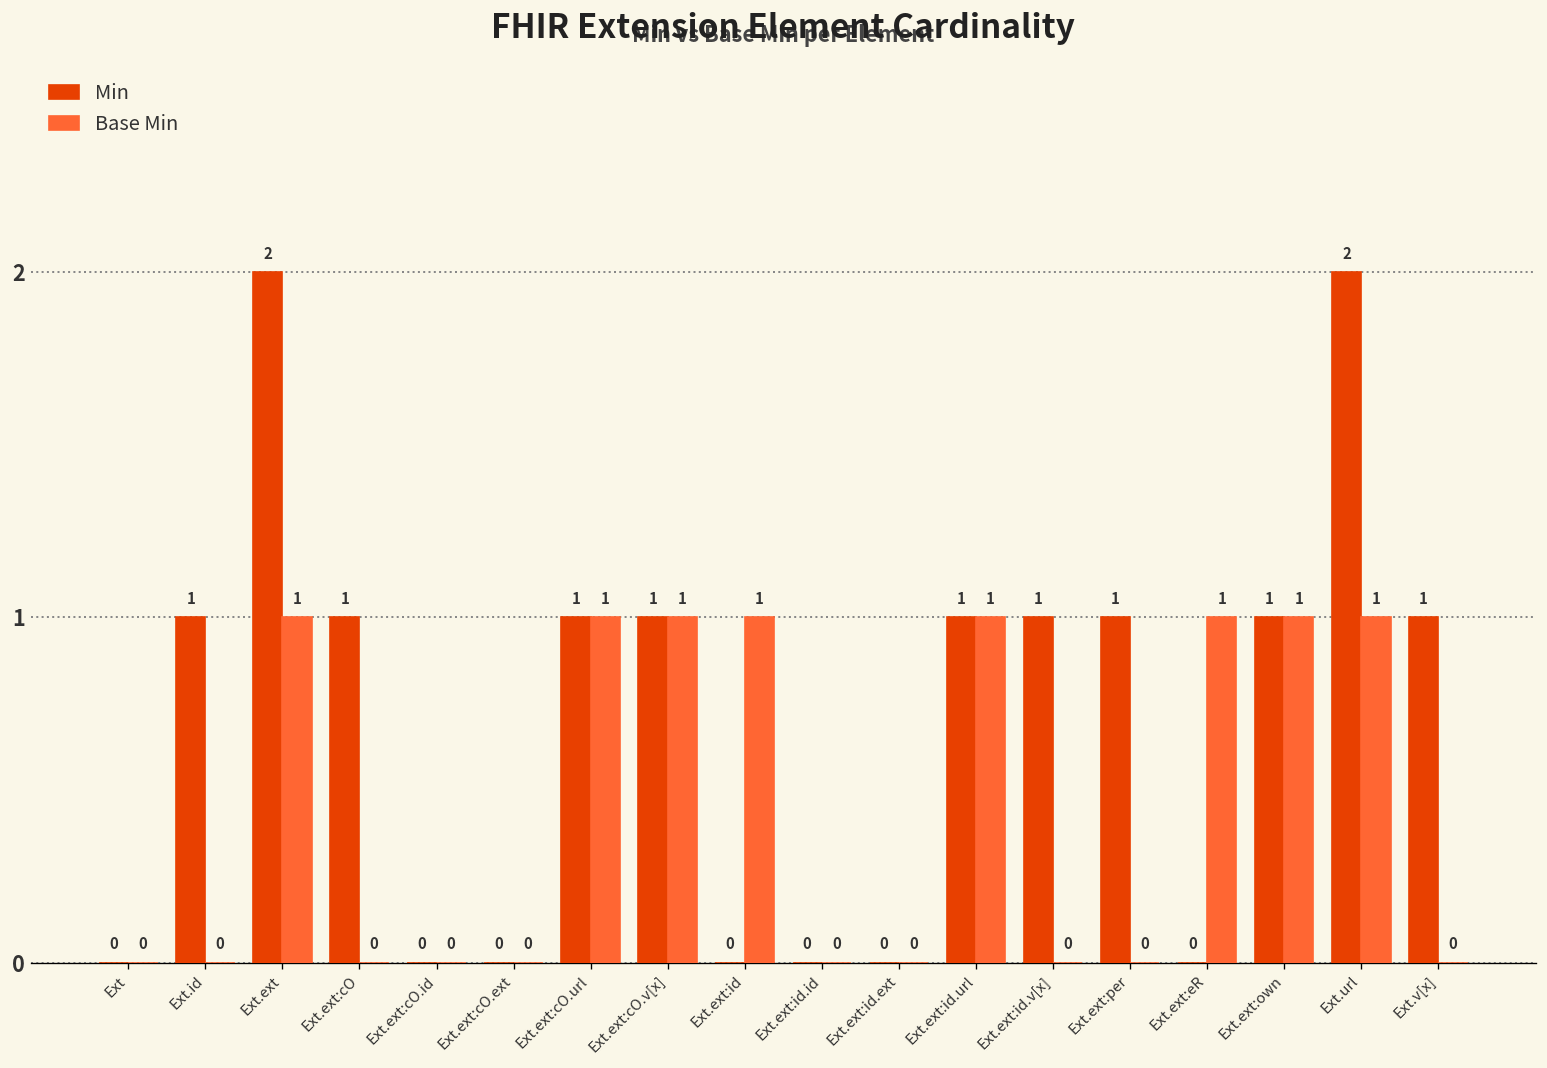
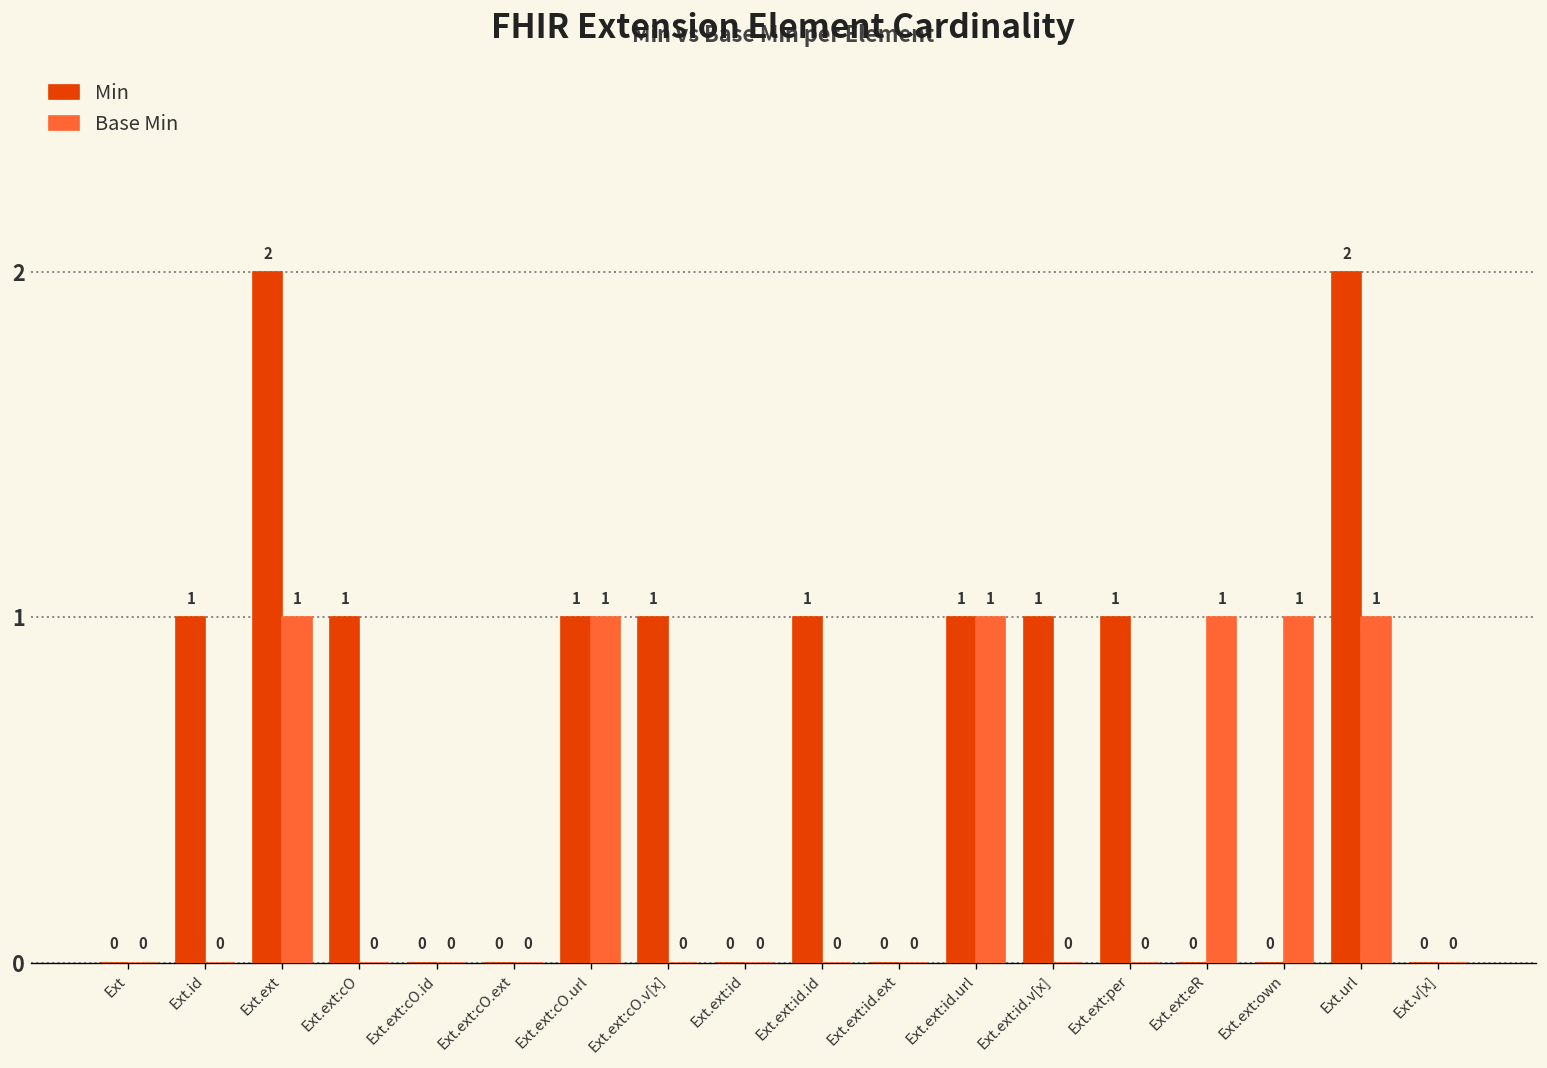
Base Min, Ext.ext:cO.v[x]: 1 -> 0
Base Min, Ext.ext:id: 1 -> 0
Min, Ext.ext:id.id: 0 -> 1
Min, Ext.ext:own: 1 -> 0
Min, Ext.v[x]: 1 -> 0
